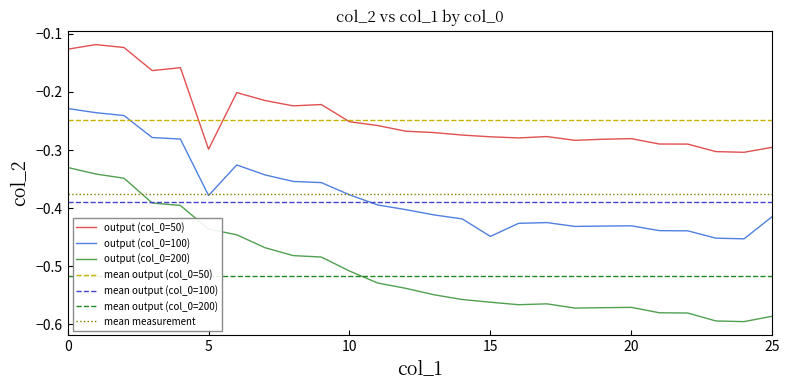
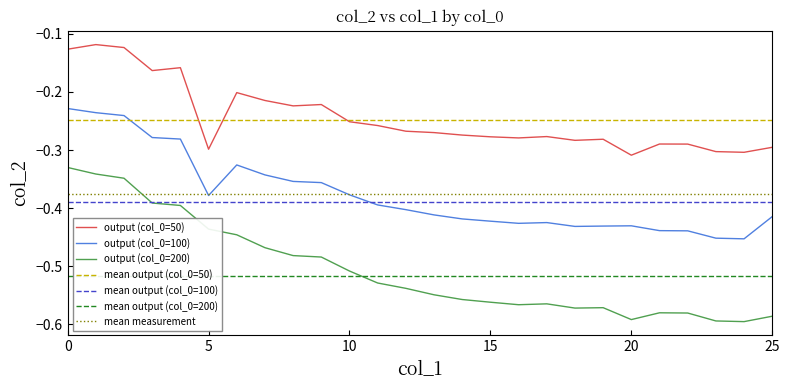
output (col_0=100), 15: -0.45 -> -0.42
output (col_0=50), 20: -0.28 -> -0.31
output (col_0=200), 20: -0.57 -> -0.59
